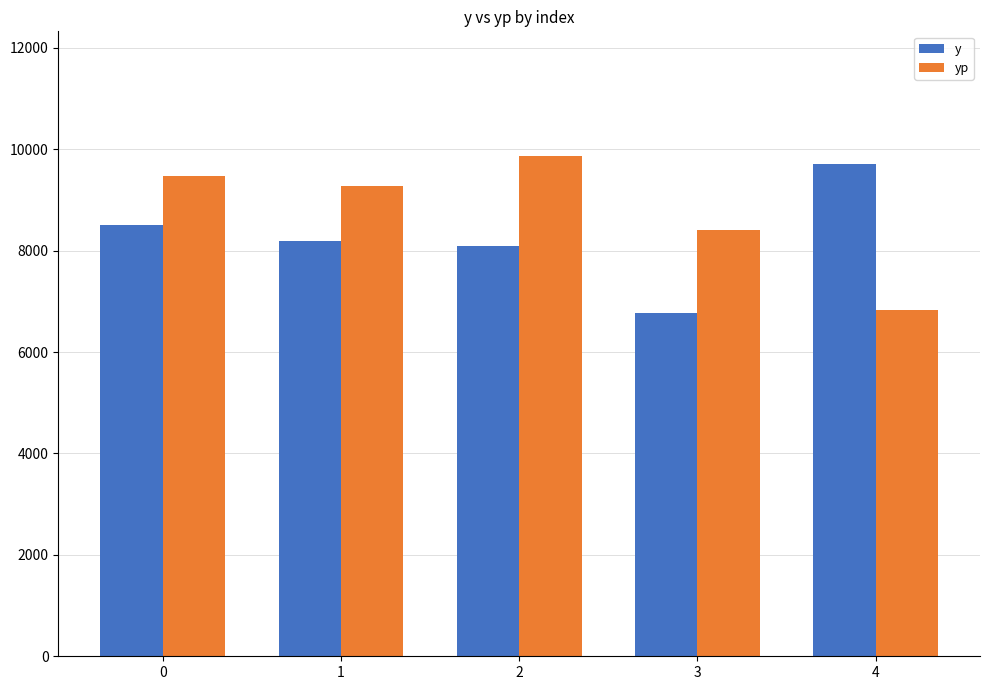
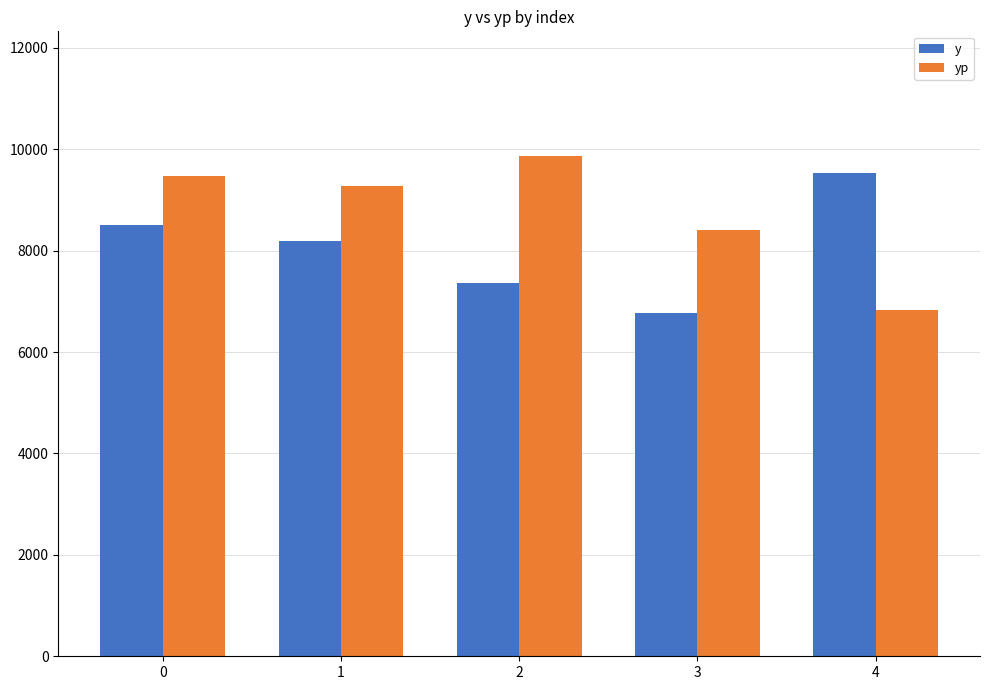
y, 2: 8100 -> 7400
y, 4: 9700 -> 9500
